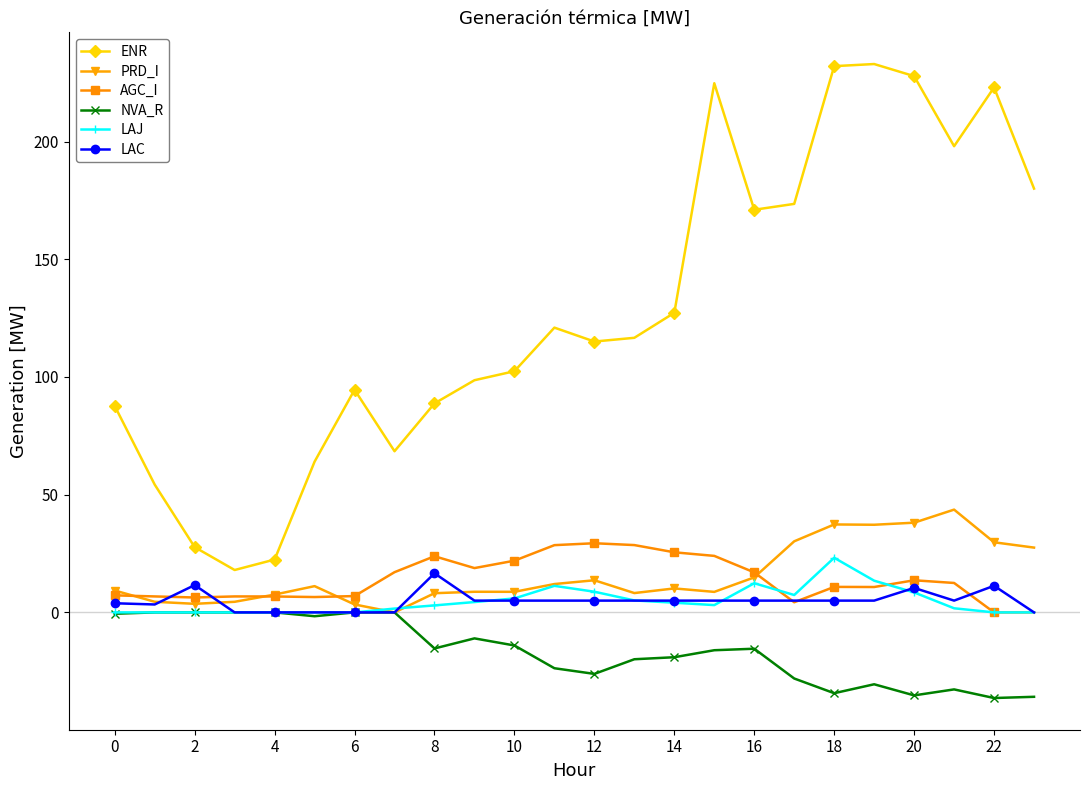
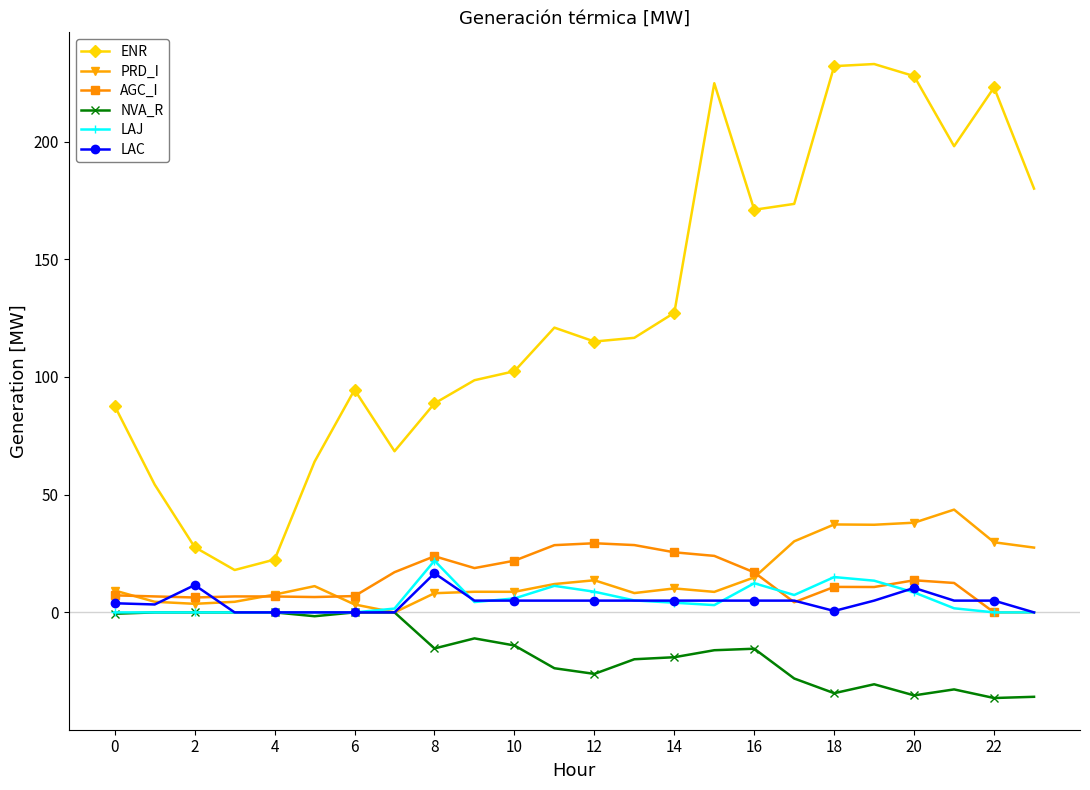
LAJ, 8: 3 -> 22
LAJ, 18: 23 -> 15
LAC, 18: 5 -> 1
LAC, 22: 11 -> 5
